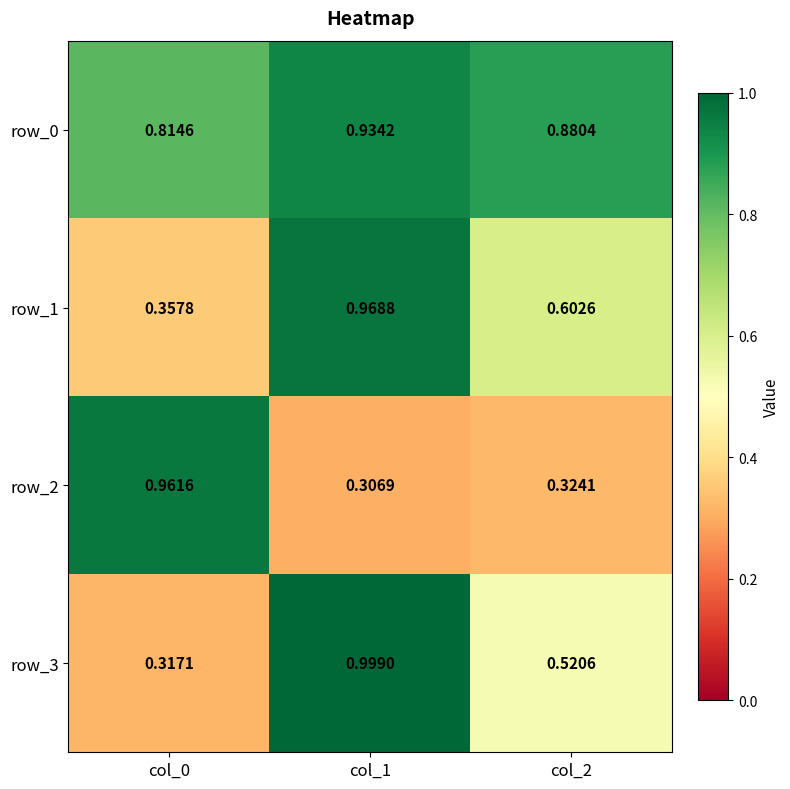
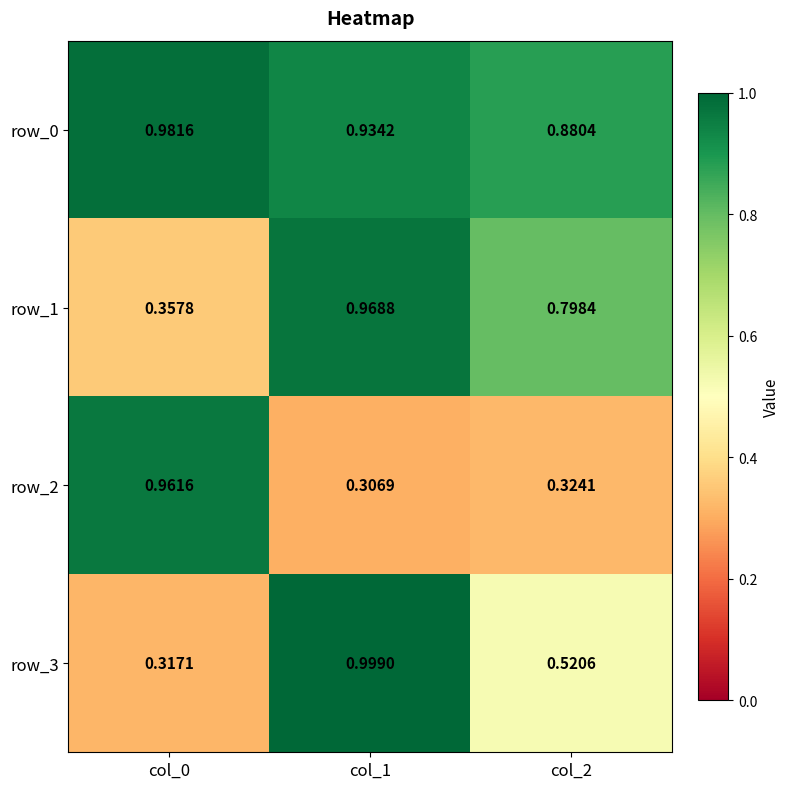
row_0, col_0: 0.8146 -> 0.9816
row_1, col_2: 0.6026 -> 0.7984
